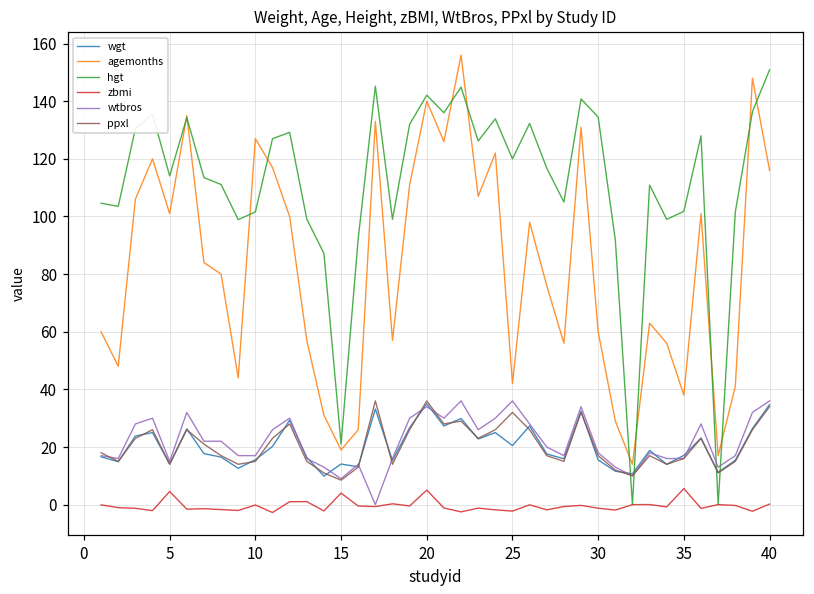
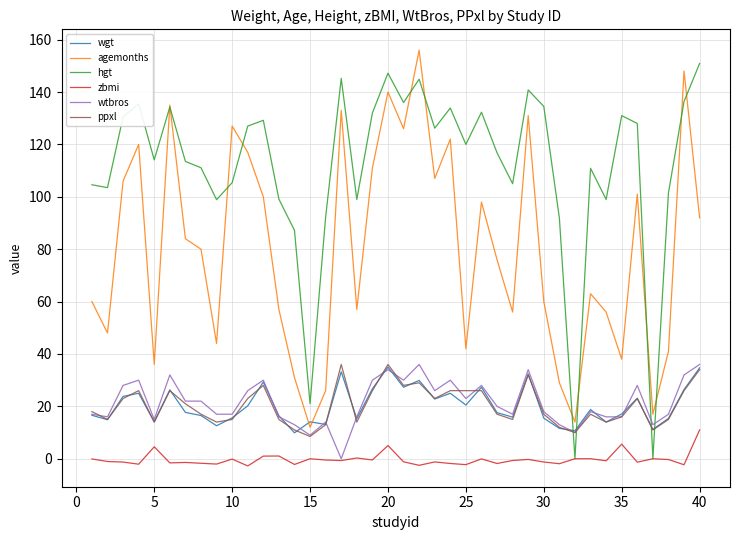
agemonths, 5: 101 -> 36
hgt, 10: 102 -> 105
agemonths, 15: 19 -> 12
zbmi, 15: 4 -> 0
hgt, 20: 142 -> 147
wtbros, 25: 36 -> 23
ppxl, 25: 32 -> 26
hgt, 35: 102 -> 131
agemonths, 40: 116 -> 92
zbmi, 40: 0 -> 11
